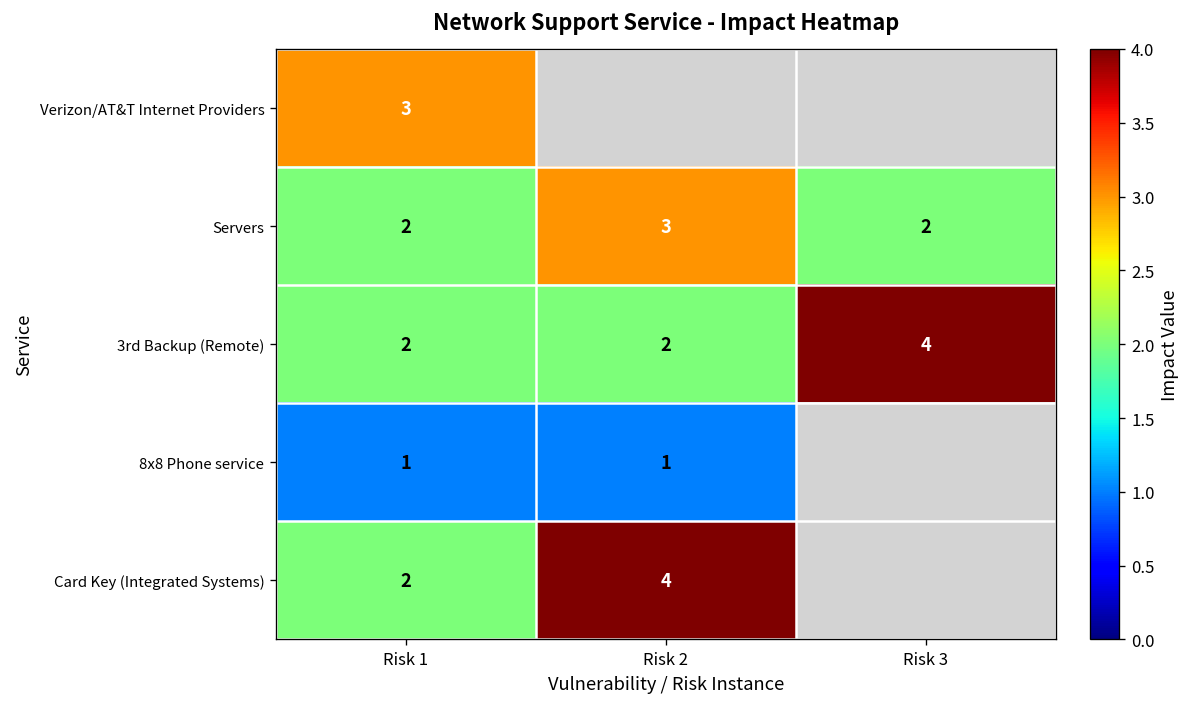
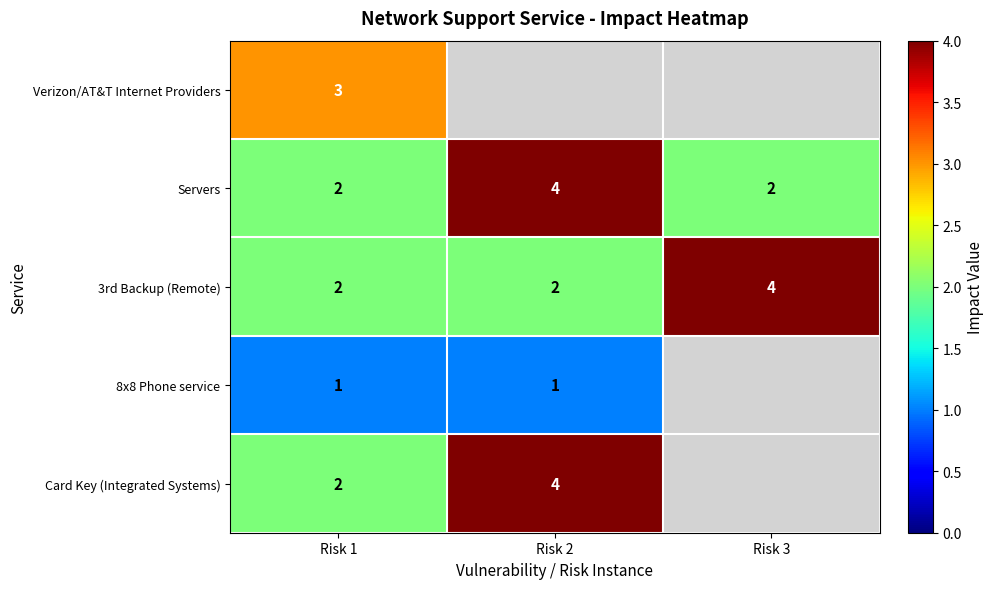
Servers, Risk 2: 3 -> 4
